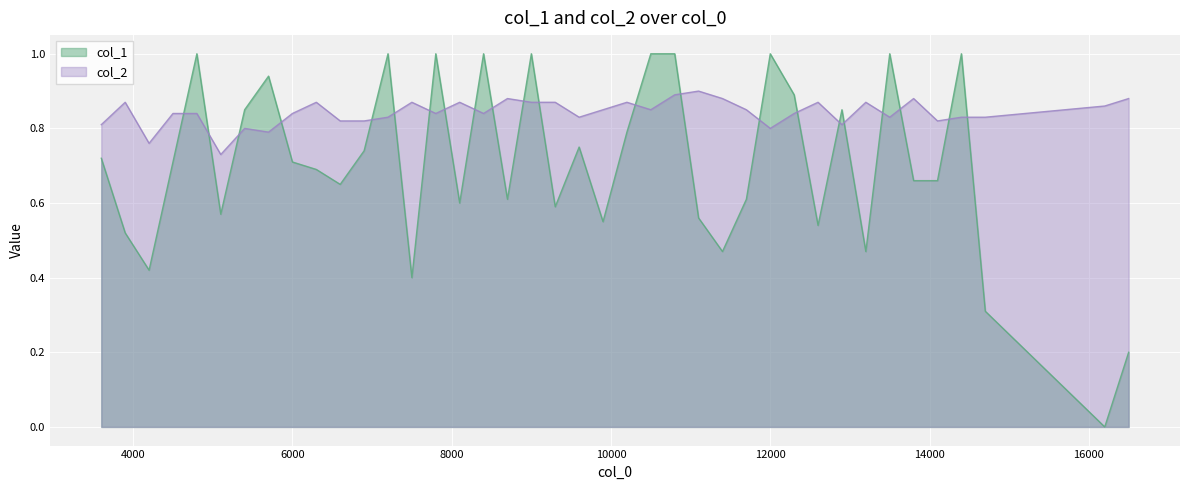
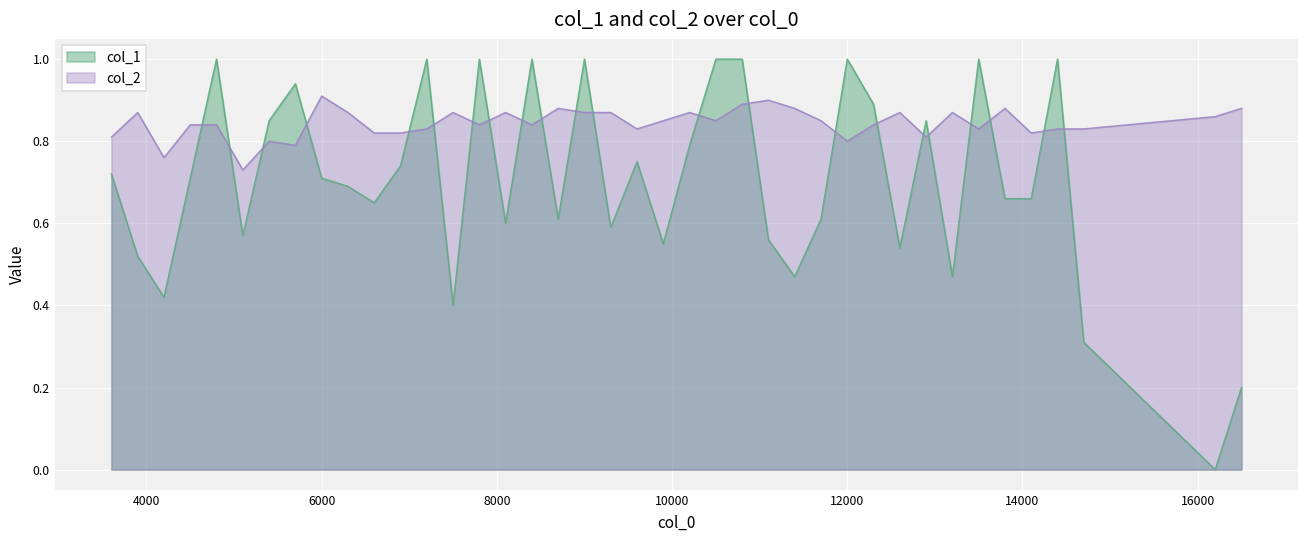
col_2, 6000: 0.84 -> 0.91
